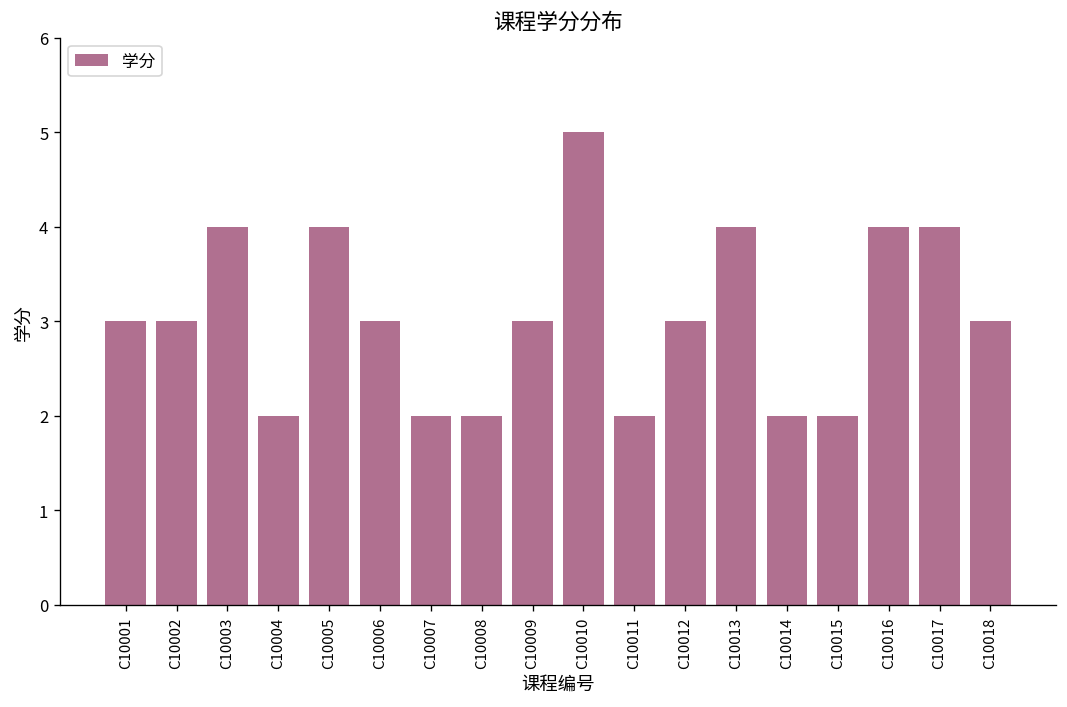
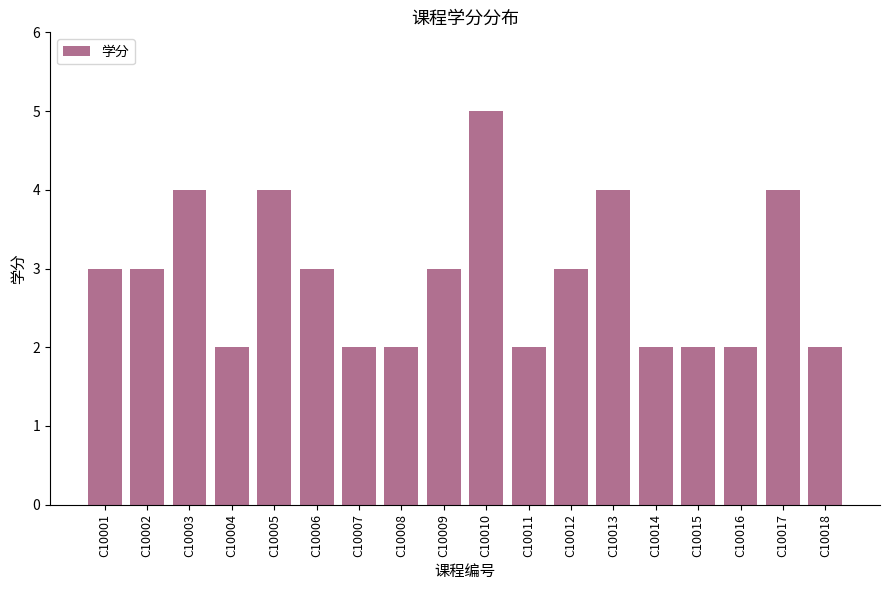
C10016: 4 -> 2
C10018: 3 -> 2
